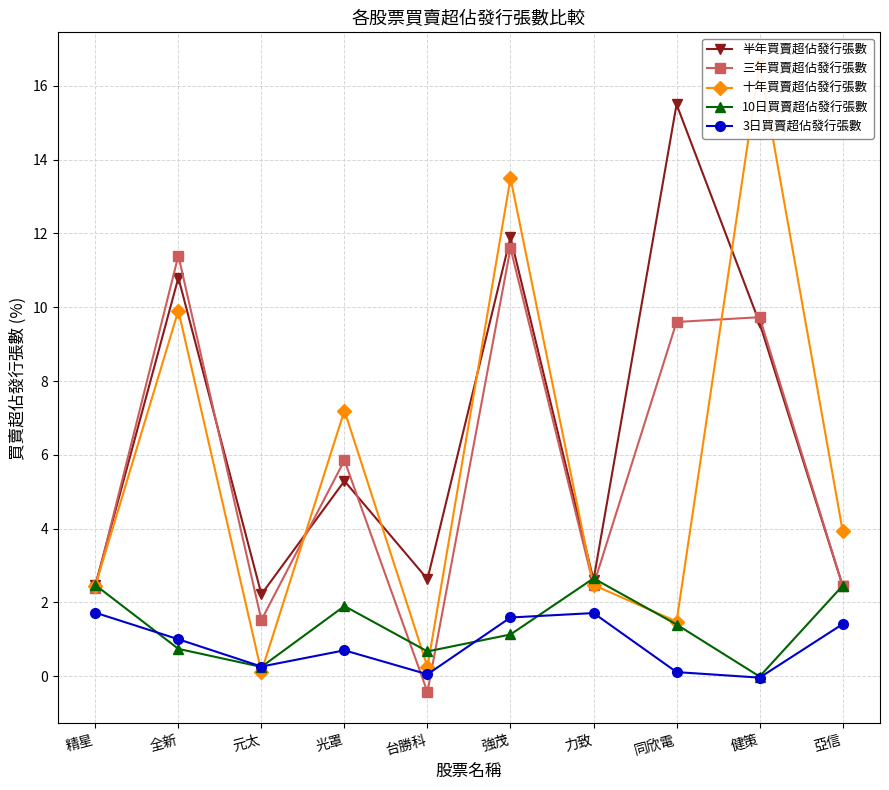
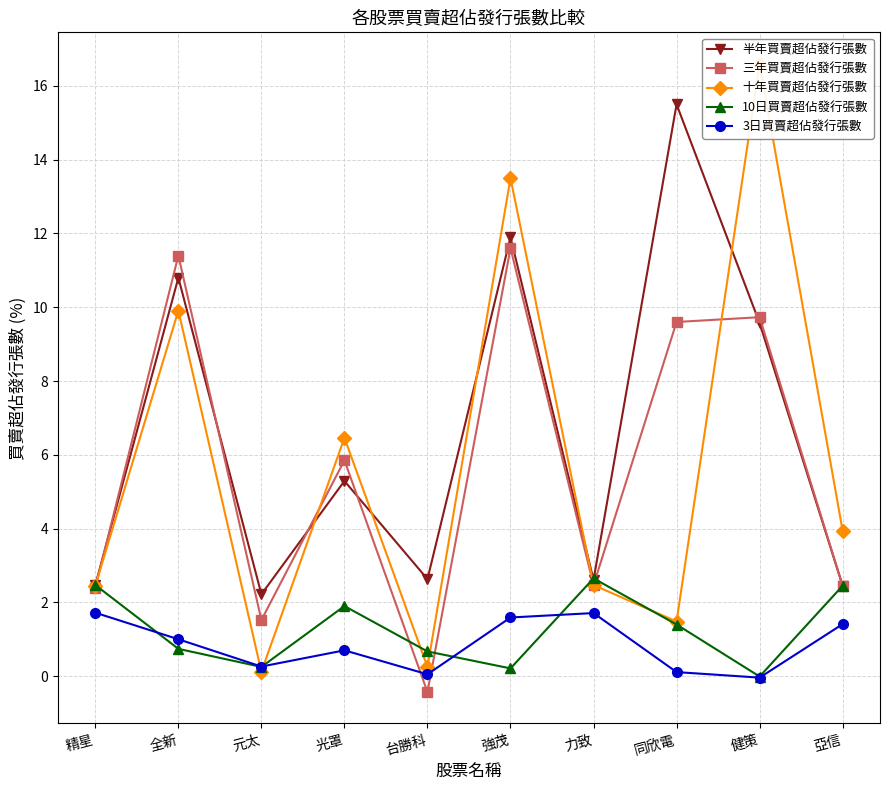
十年買賣超佔發行張數, 光罩: 7.2 -> 6.5
10日買賣超佔發行張數, 強茂: 1.1 -> 0.2
